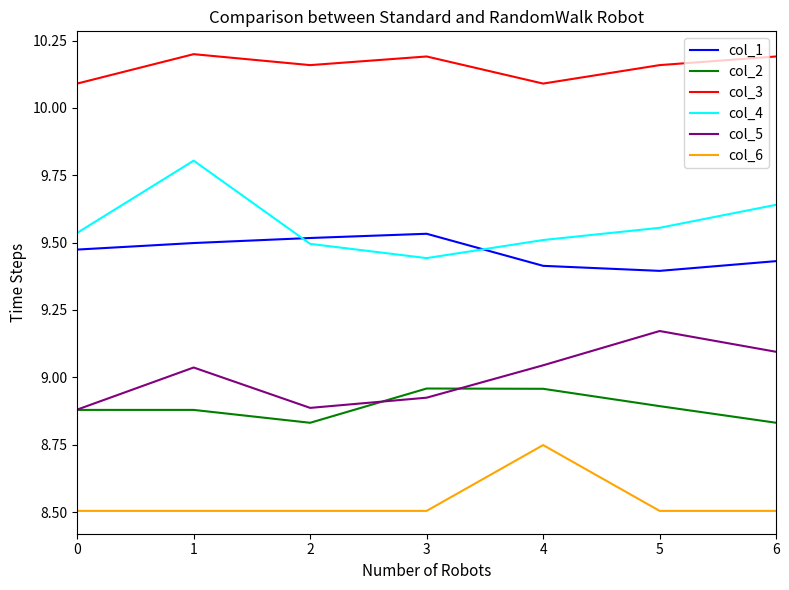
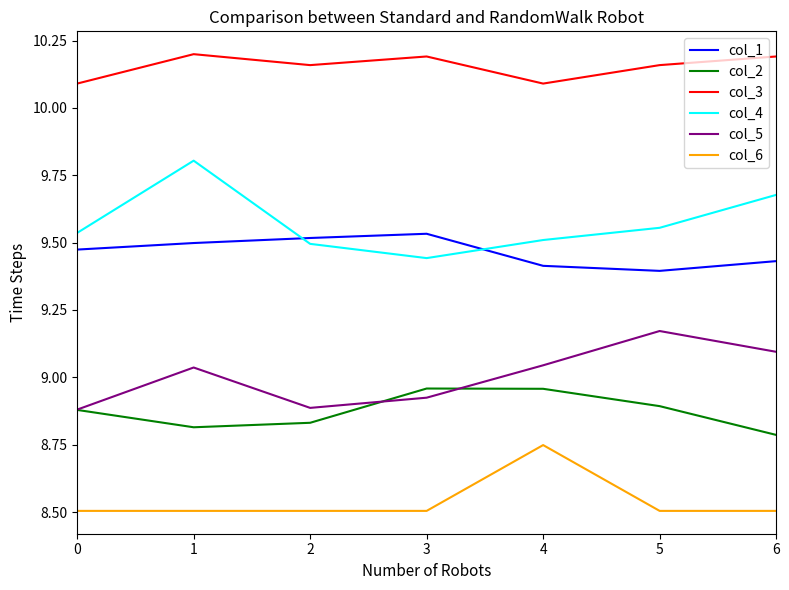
col_2, 1: 8.88 -> 8.81
col_2, 6: 8.83 -> 8.79
col_4, 6: 9.64 -> 9.68
